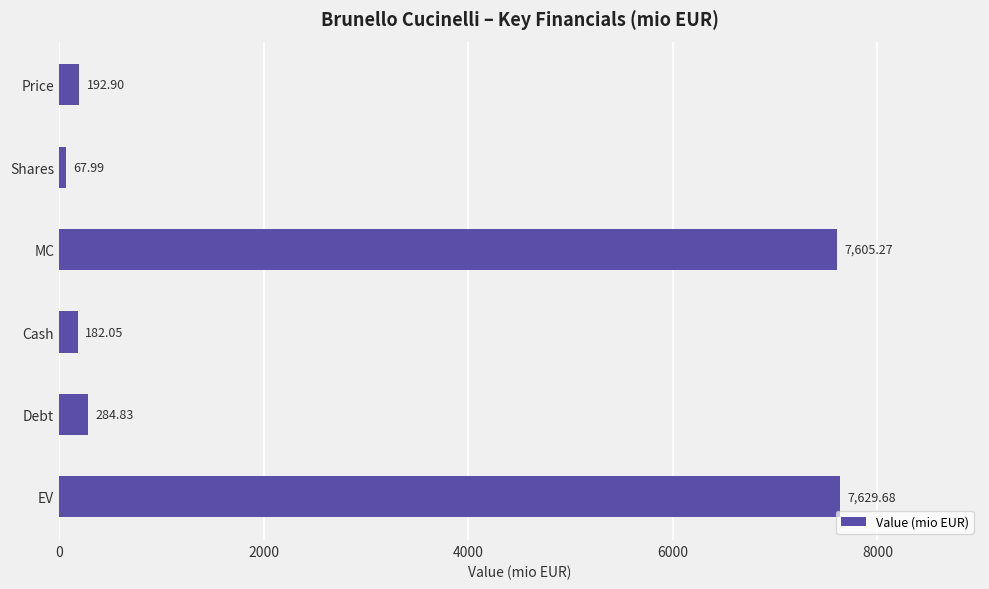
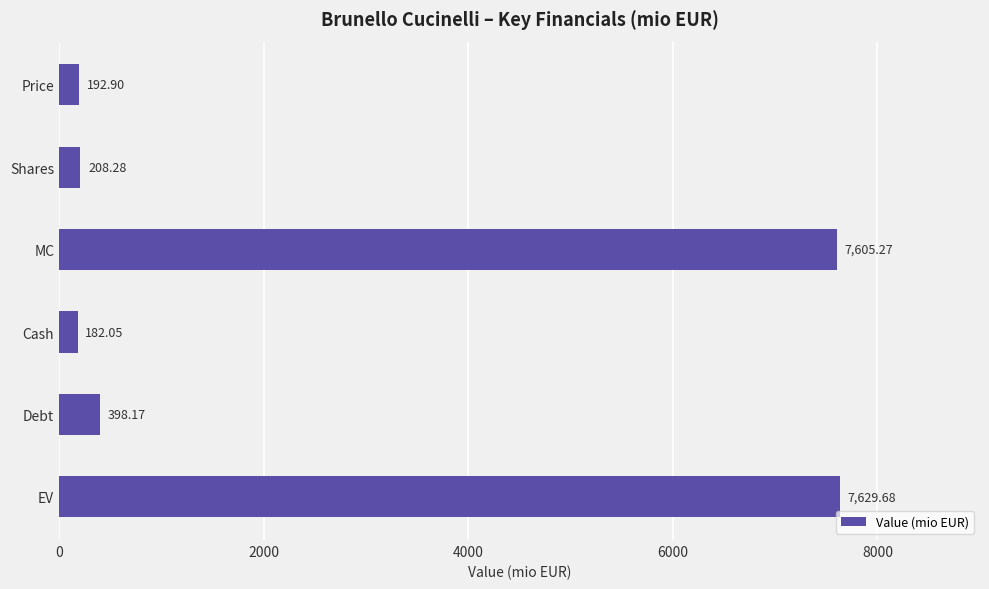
Shares: 67.99 -> 208.28
Debt: 284.83 -> 398.17
